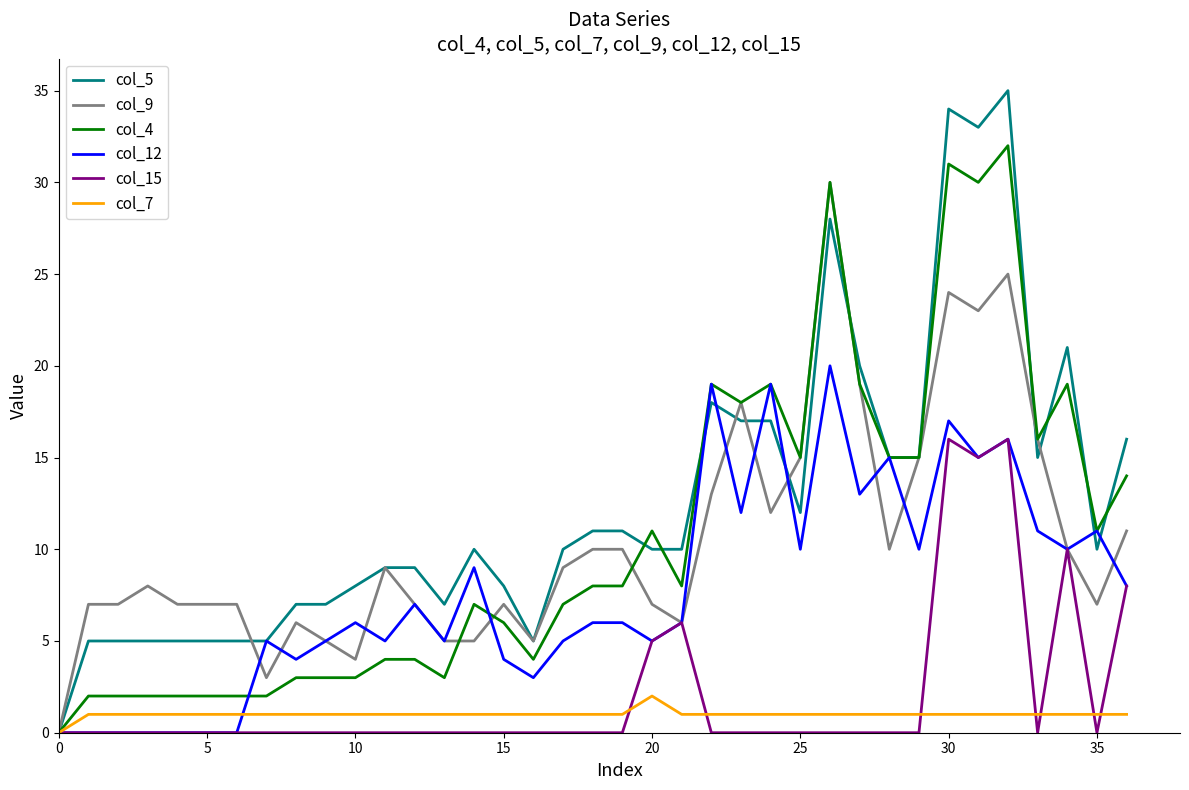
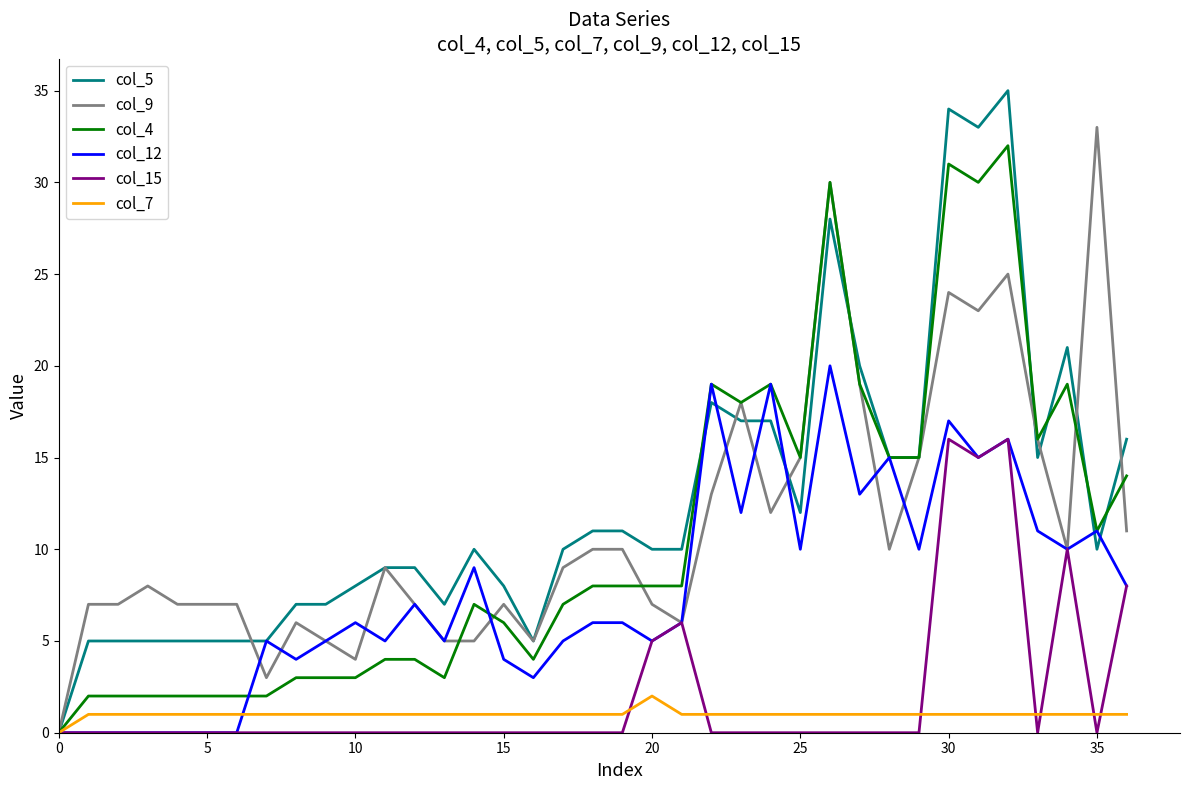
col_4, 20: 11 -> 8
col_9, 35: 7 -> 33
